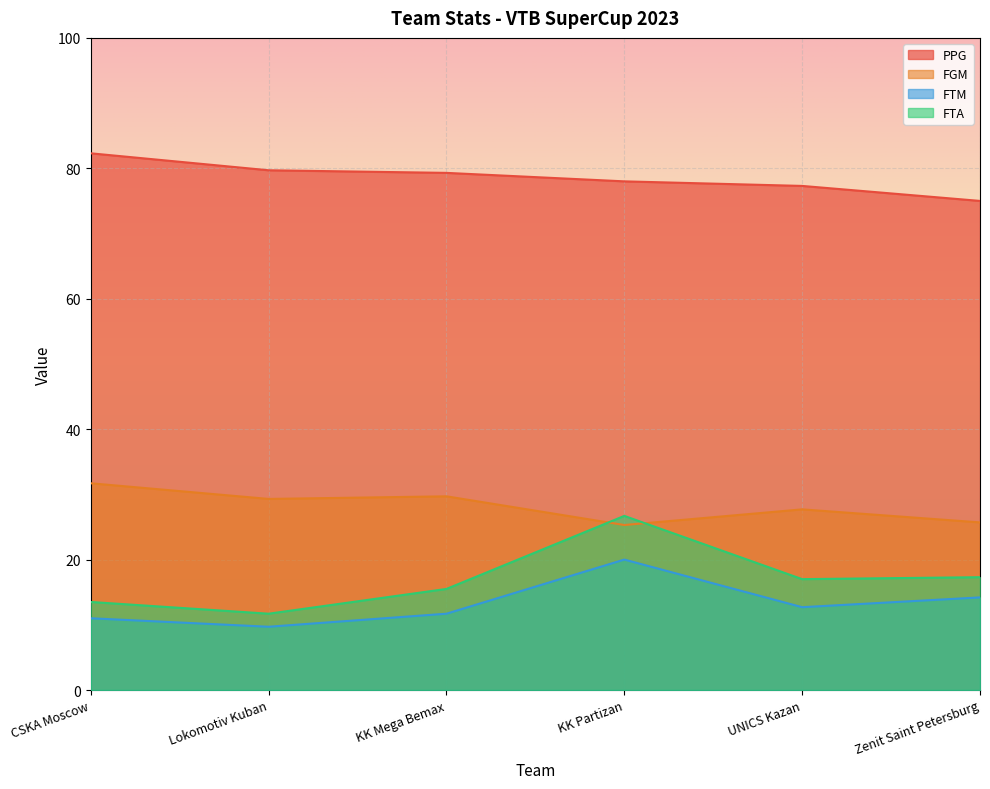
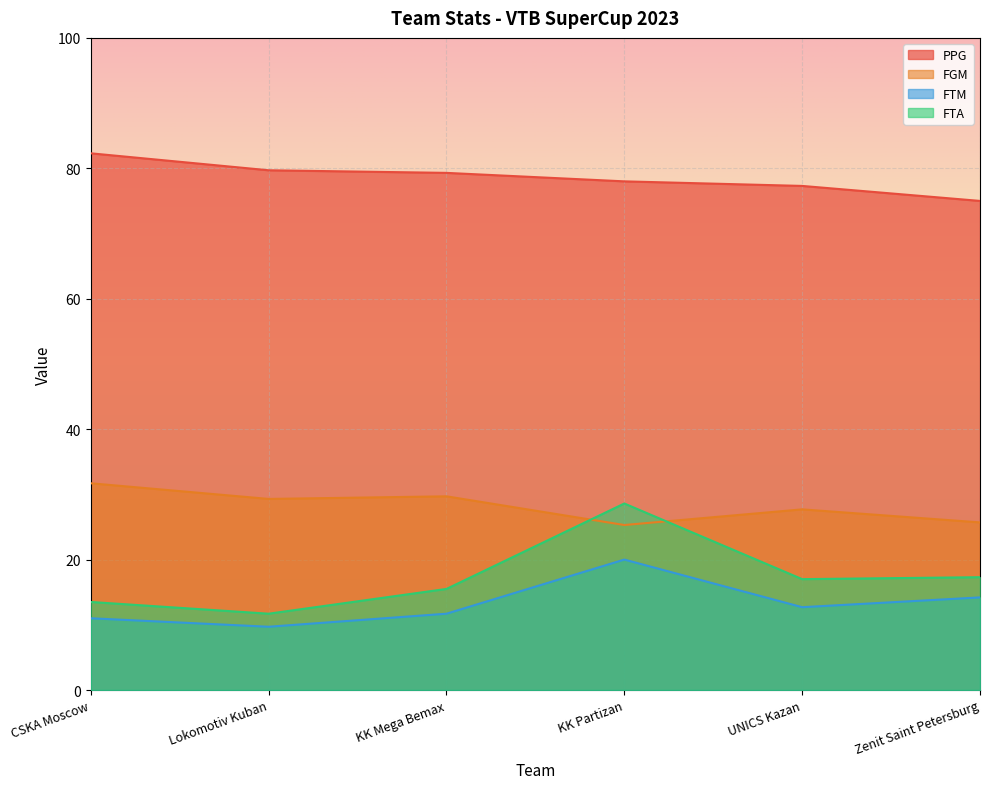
FTA, KK Partizan: 27 -> 29
